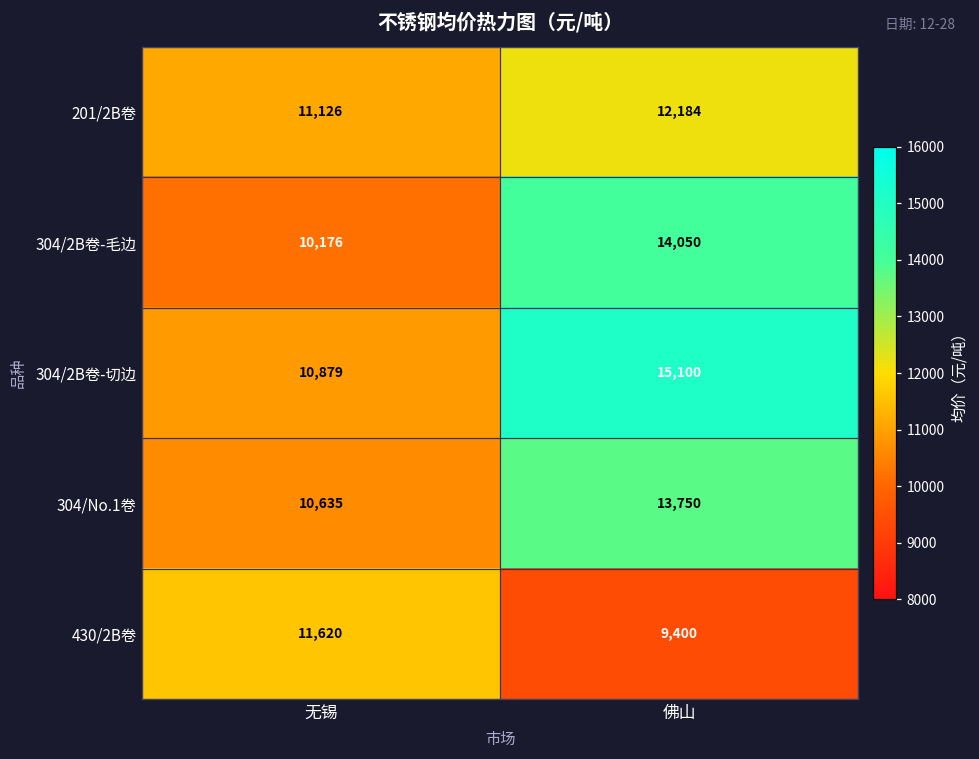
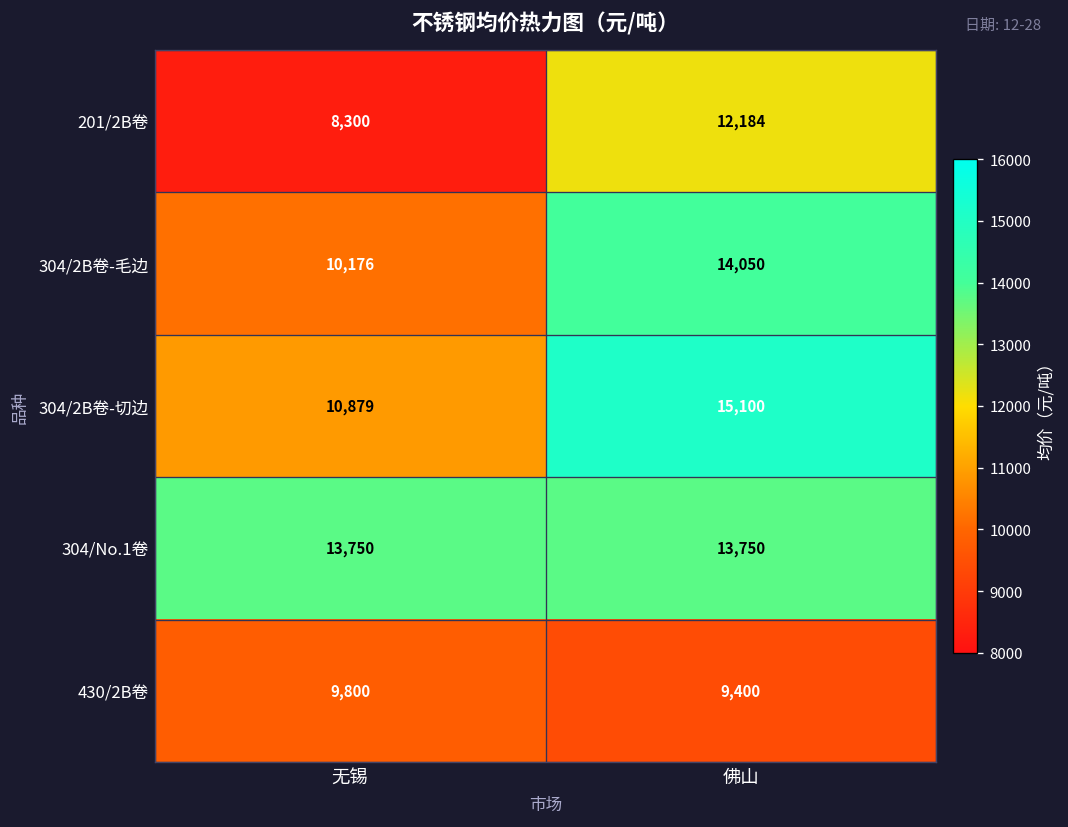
201/2B卷, 无锡: 11,126 -> 8,300
304/No.1卷, 无锡: 10,635 -> 13,750
430/2B卷, 无锡: 11,620 -> 9,800
